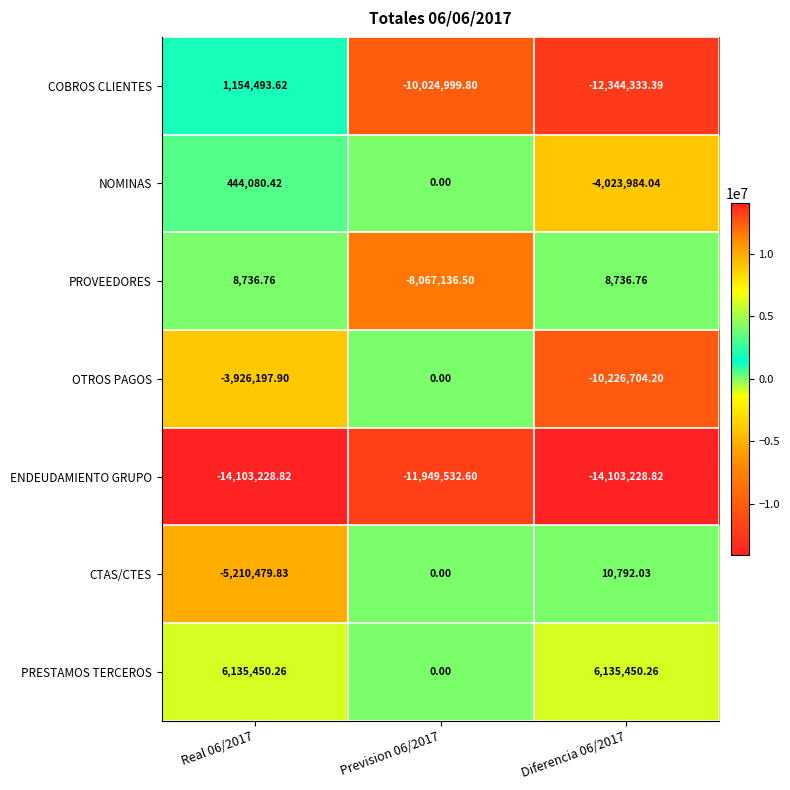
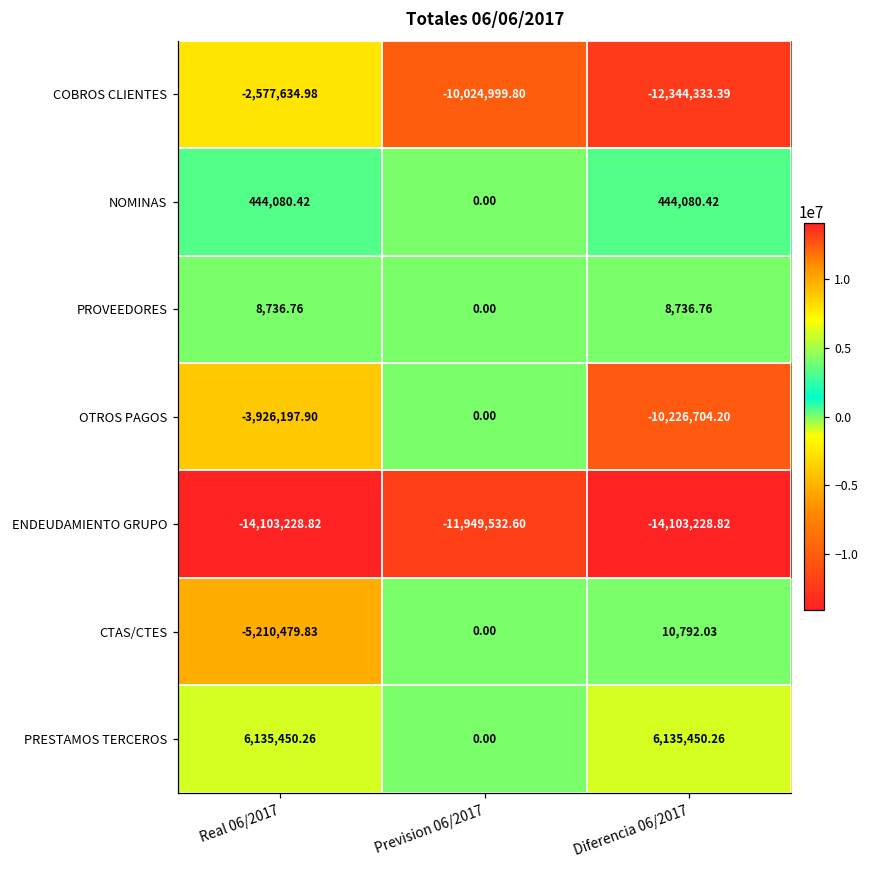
COBROS CLIENTES, Real 06/2017: 1,154,493.62 -> -2,577,634.98
NOMINAS, Diferencia 06/2017: -4,023,984.04 -> 444,080.42
PROVEEDORES, Prevision 06/2017: -8,067,136.50 -> 0.00
